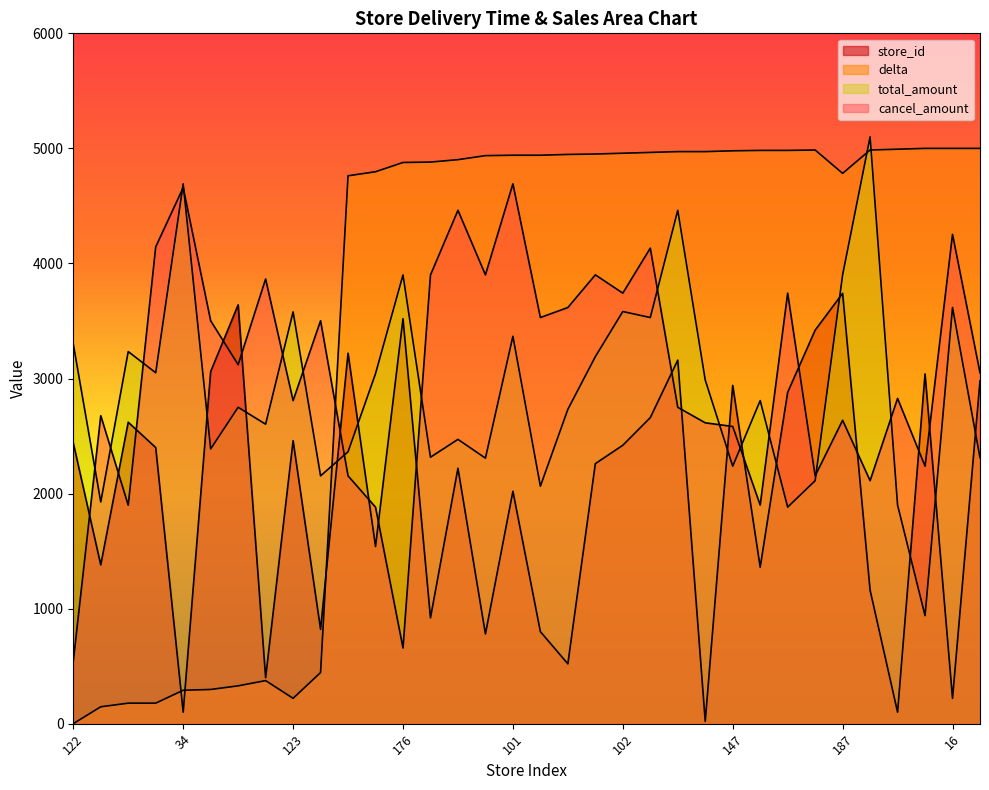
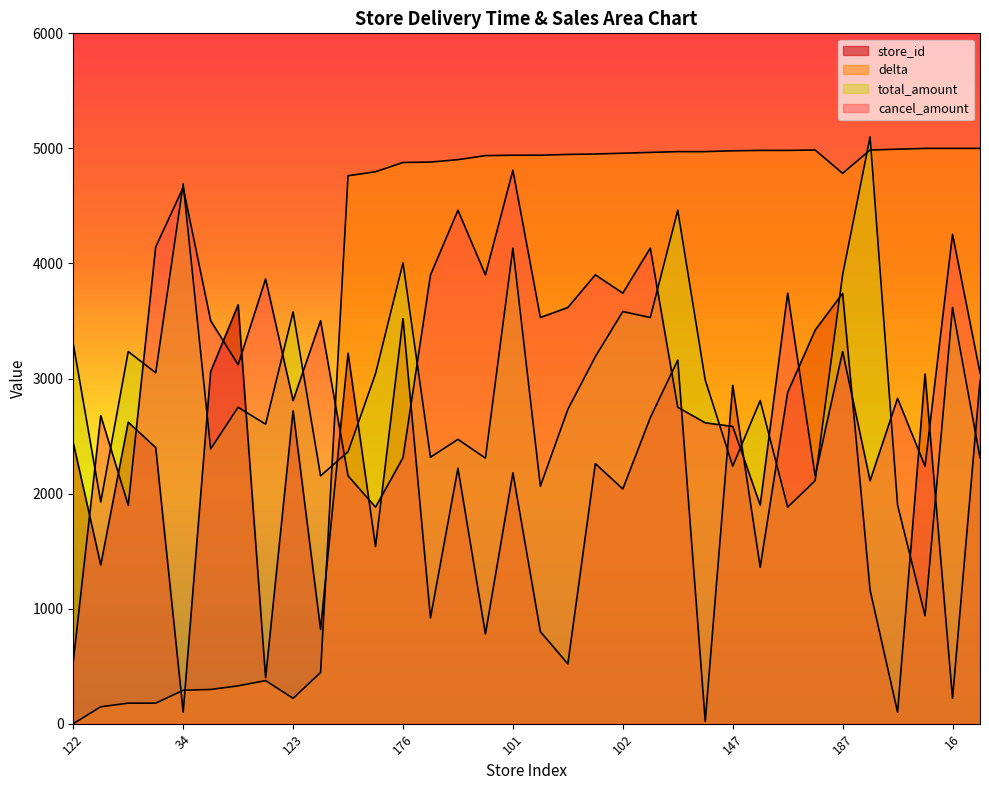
store_id, 123: 2460 -> 2720
total_amount, 176: 3900 -> 4010
cancel_amount, 176: 660 -> 2310
store_id, 101: 2020 -> 2180
total_amount, 101: 3370 -> 4130
cancel_amount, 101: 4690 -> 4810
store_id, 102: 2420 -> 2040
cancel_amount, 187: 2640 -> 3230
